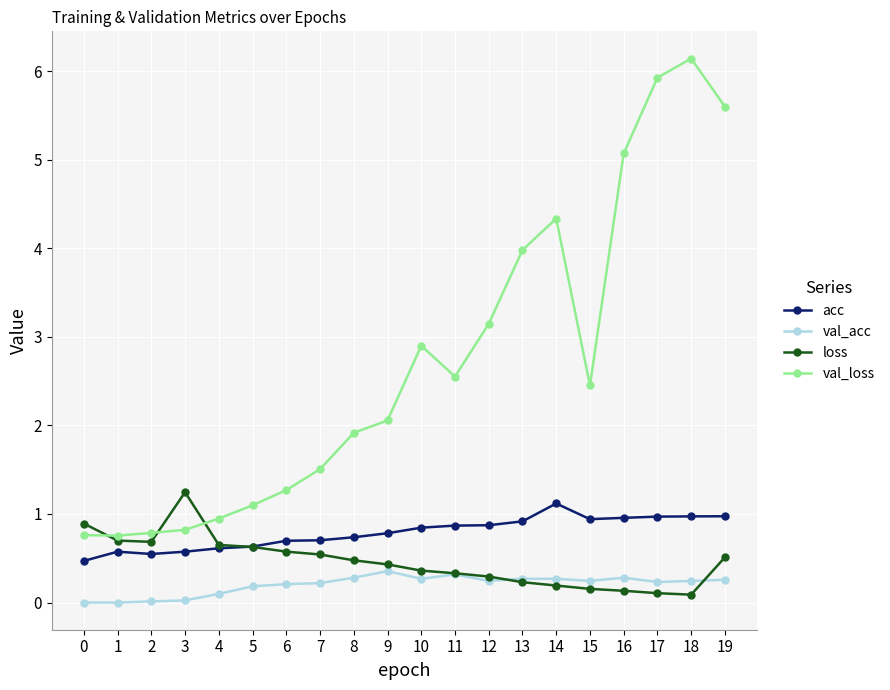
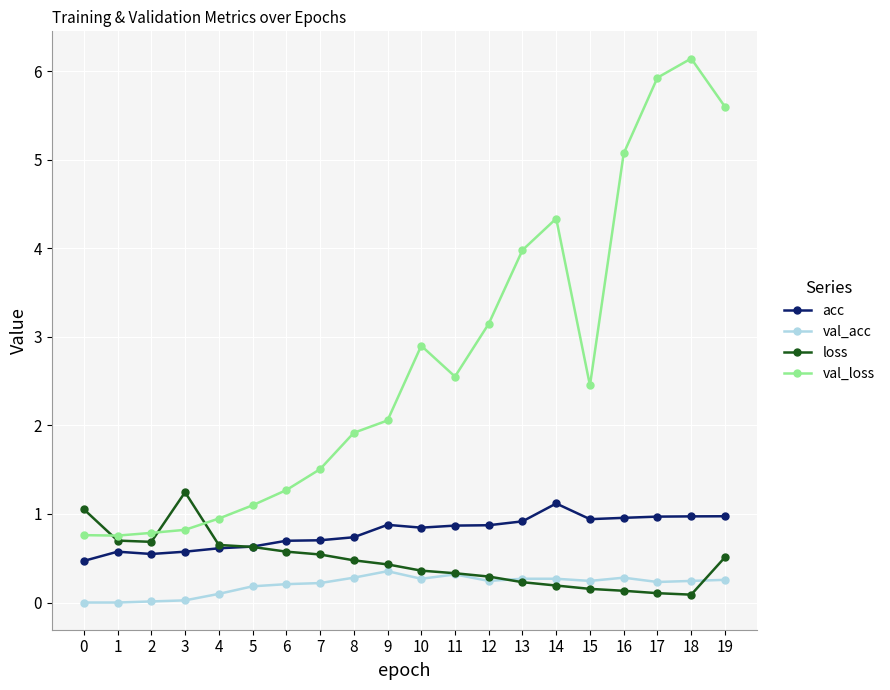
loss, 0: 0.9 -> 1.1
acc, 9: 0.8 -> 0.9
